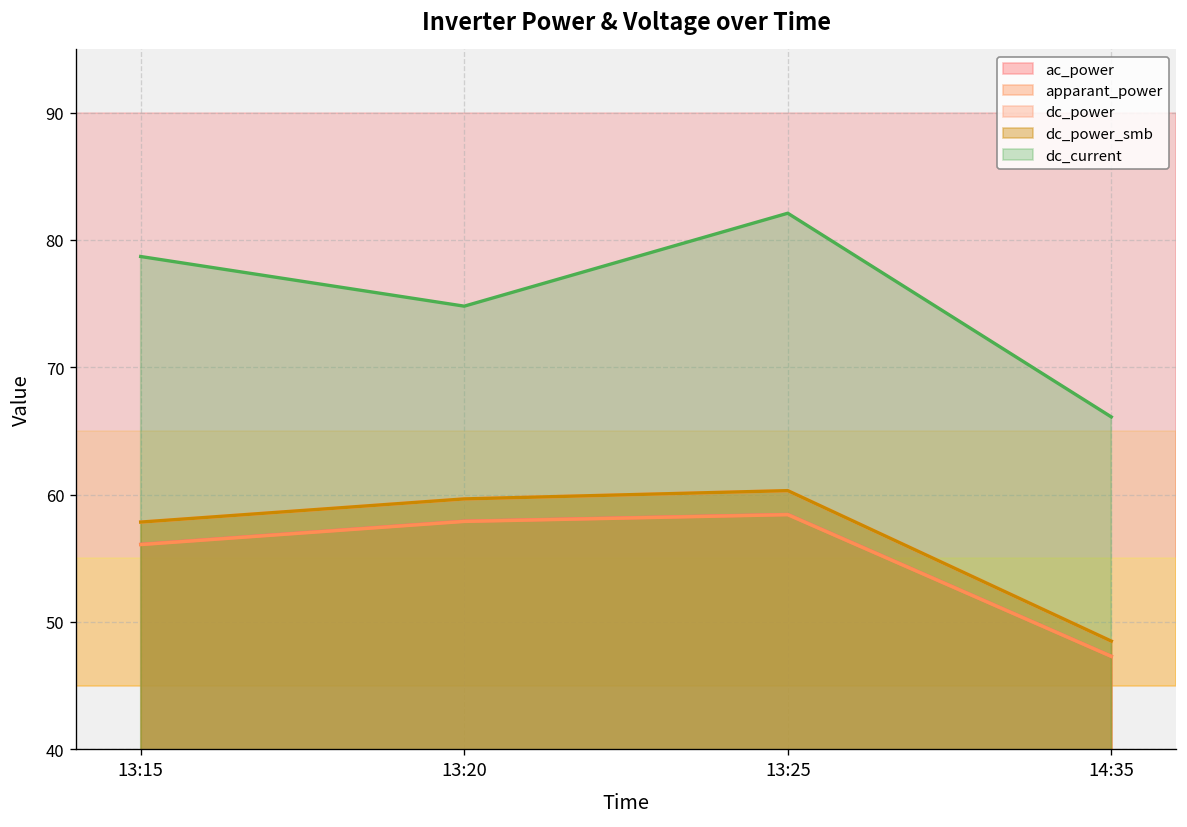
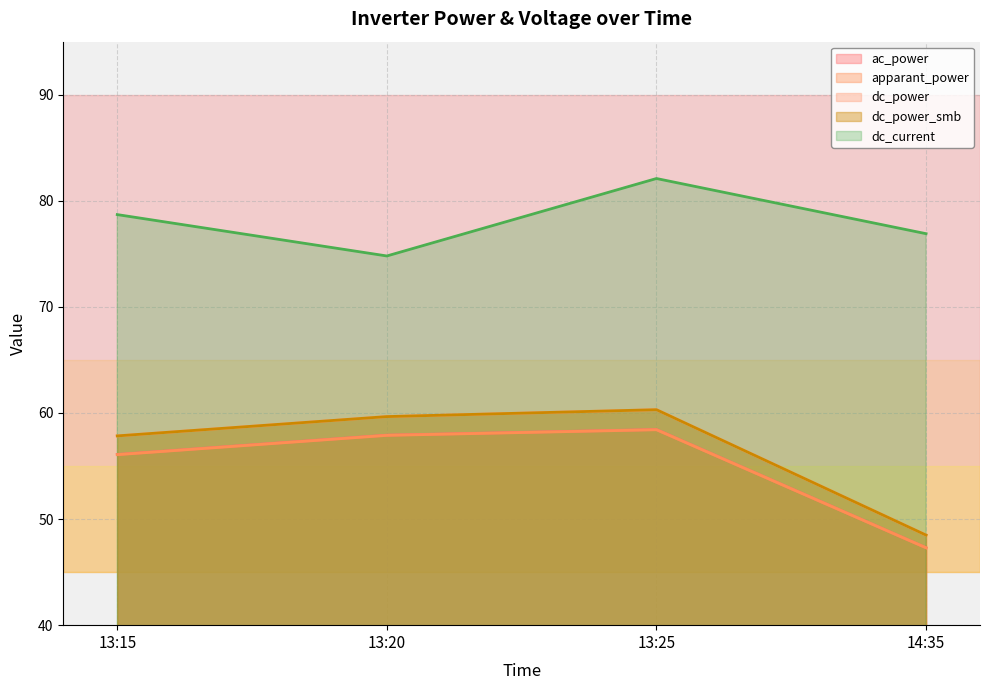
dc_current, 14:35: 66.1 -> 76.9
